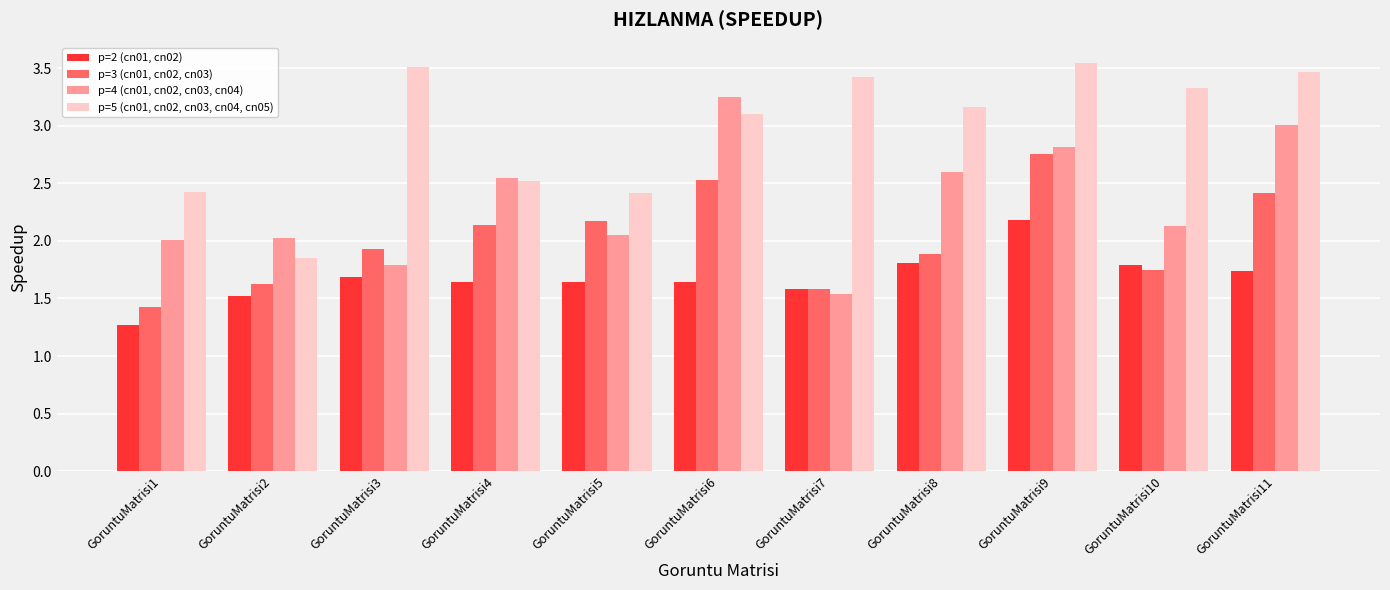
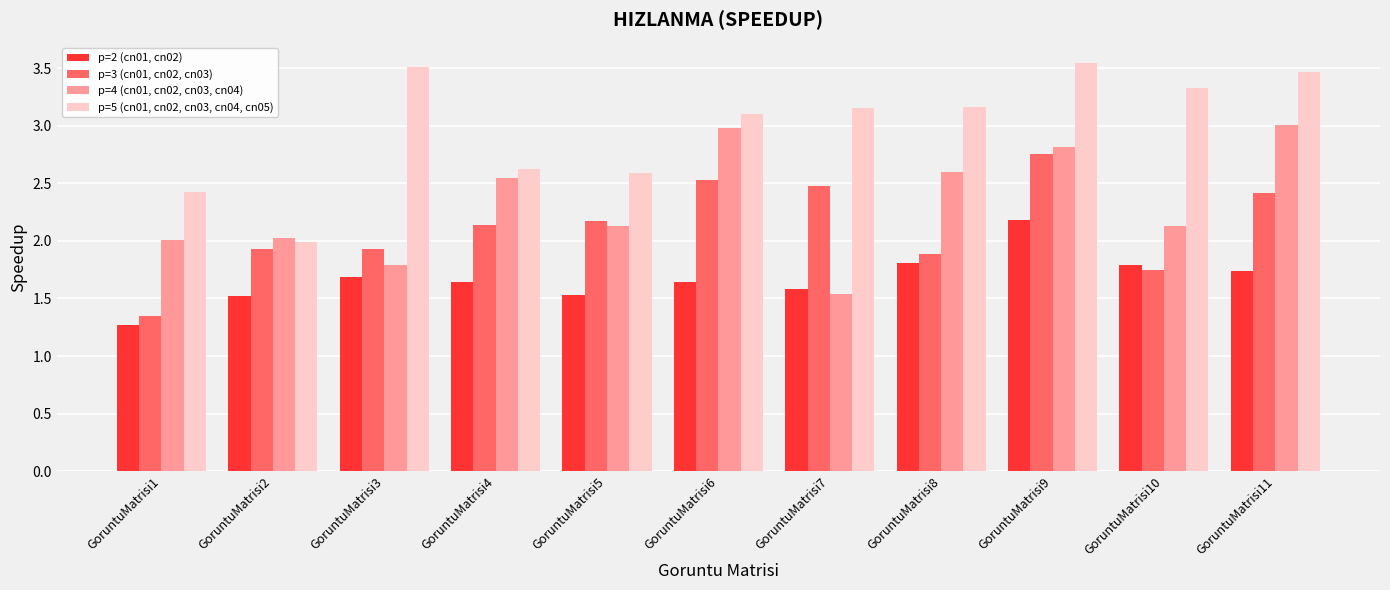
p=3 (cn01, cn02, cn03), GoruntuMatrisi1: 1.43 -> 1.34
p=3 (cn01, cn02, cn03), GoruntuMatrisi2: 1.62 -> 1.93
p=5 (cn01, cn02, cn03, cn04, cn05), GoruntuMatrisi2: 1.85 -> 1.99
p=5 (cn01, cn02, cn03, cn04, cn05), GoruntuMatrisi4: 2.52 -> 2.62
p=2 (cn01, cn02), GoruntuMatrisi5: 1.64 -> 1.53
p=4 (cn01, cn02, cn03, cn04), GoruntuMatrisi5: 2.05 -> 2.13
p=5 (cn01, cn02, cn03, cn04, cn05), GoruntuMatrisi5: 2.41 -> 2.59
p=4 (cn01, cn02, cn03, cn04), GoruntuMatrisi6: 3.25 -> 2.98
p=3 (cn01, cn02, cn03), GoruntuMatrisi7: 1.59 -> 2.48
p=5 (cn01, cn02, cn03, cn04, cn05), GoruntuMatrisi7: 3.42 -> 3.15
